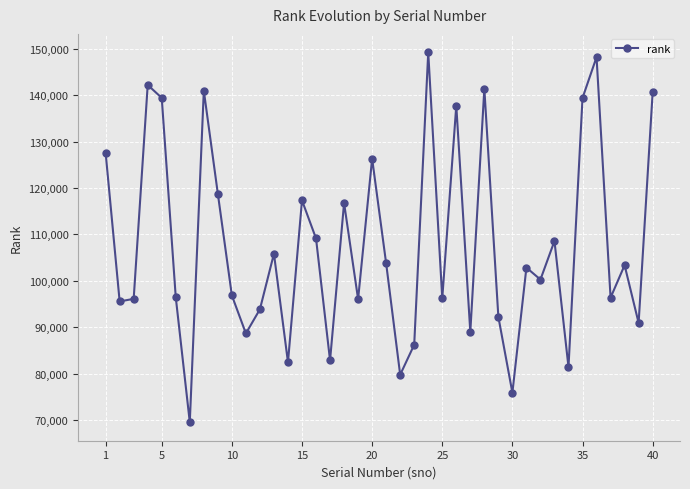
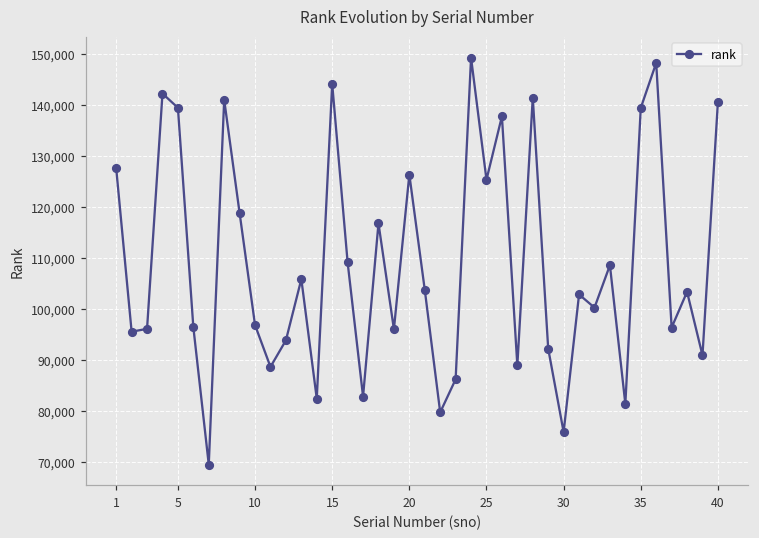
15: 117,000 -> 144,000
25: 96,000 -> 125,000
